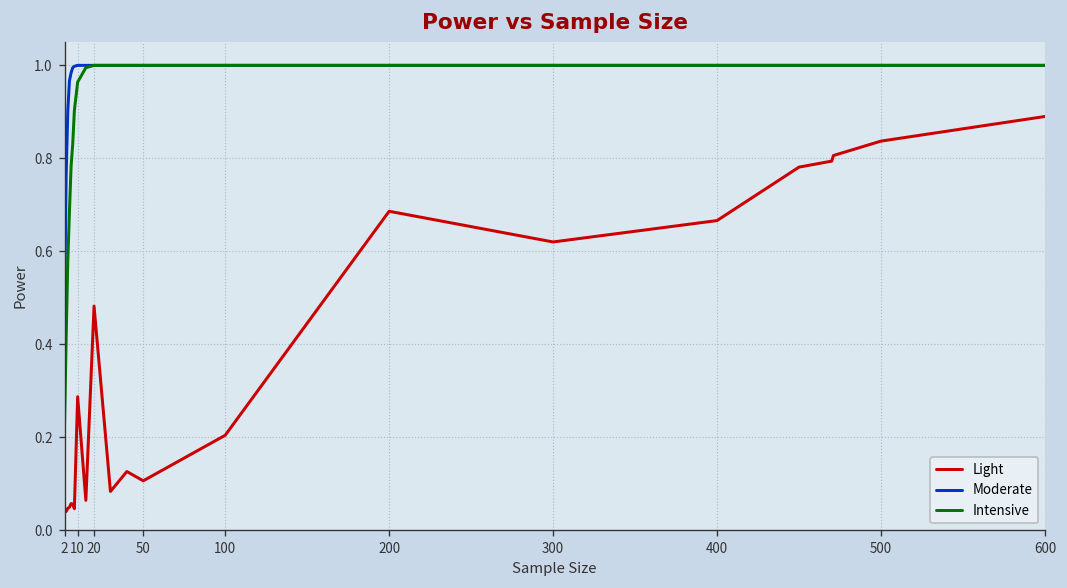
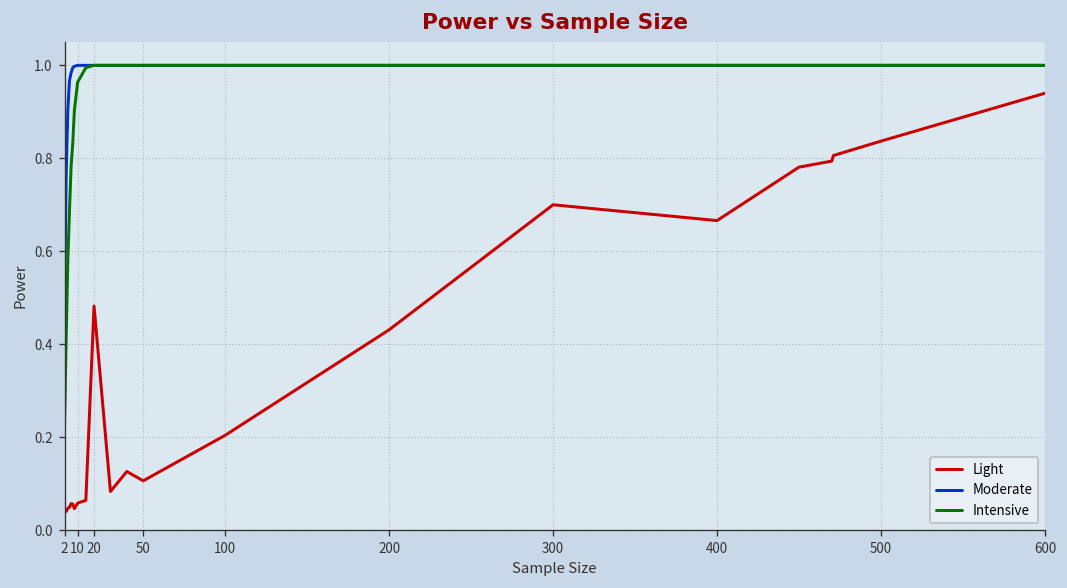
Light, 10: 0.29 -> 0.06
Light, 200: 0.69 -> 0.43
Light, 300: 0.62 -> 0.70
Light, 600: 0.89 -> 0.94
